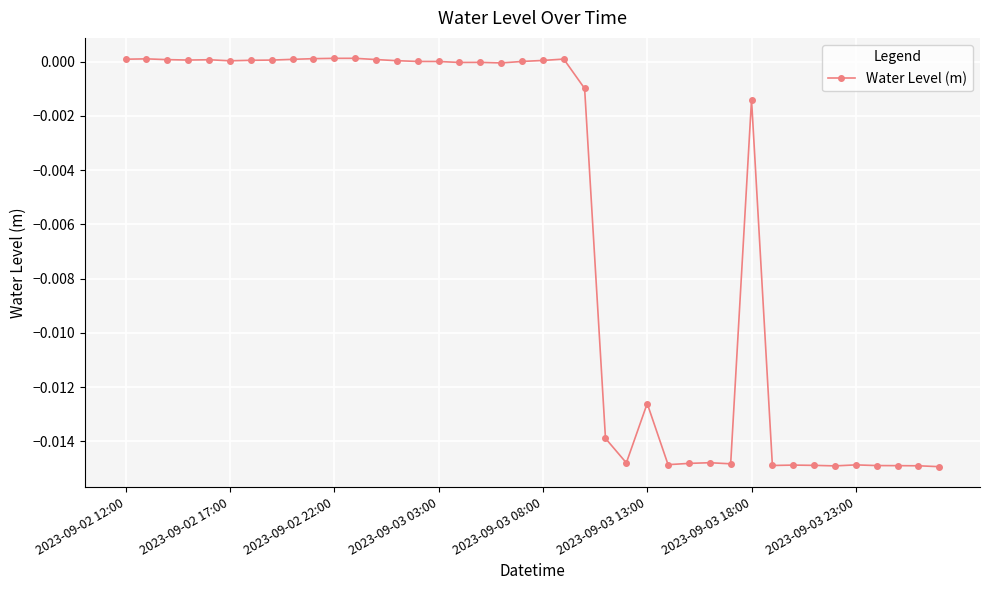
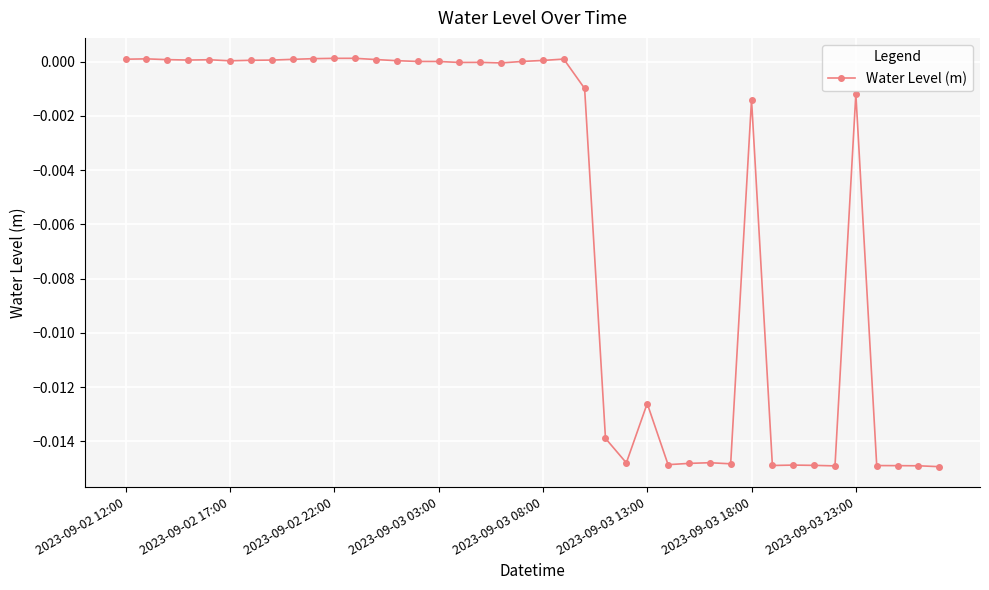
2023-09-03 23:00: -0.0149 -> -0.0012
